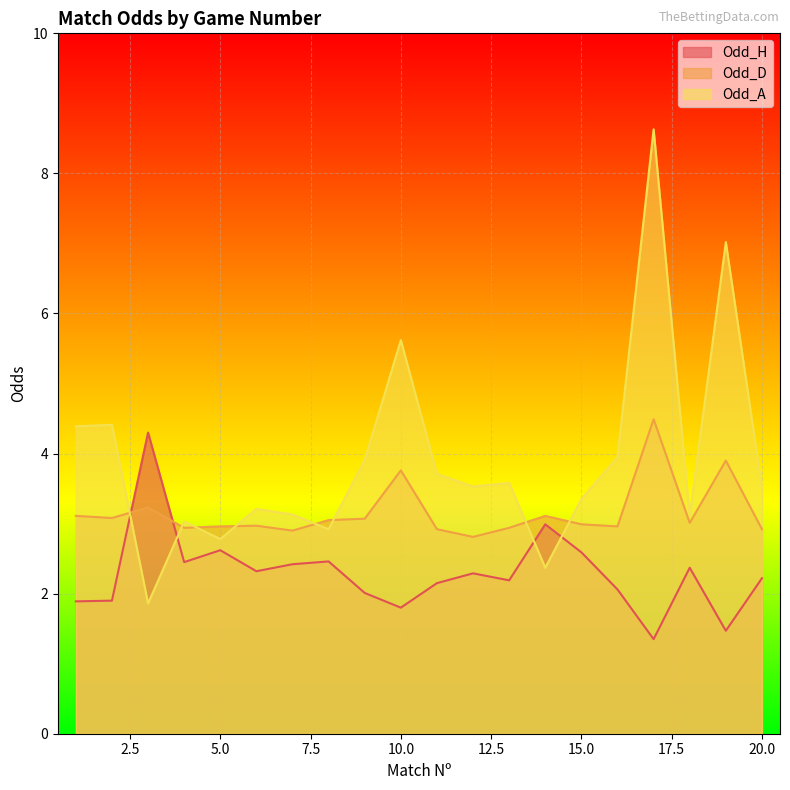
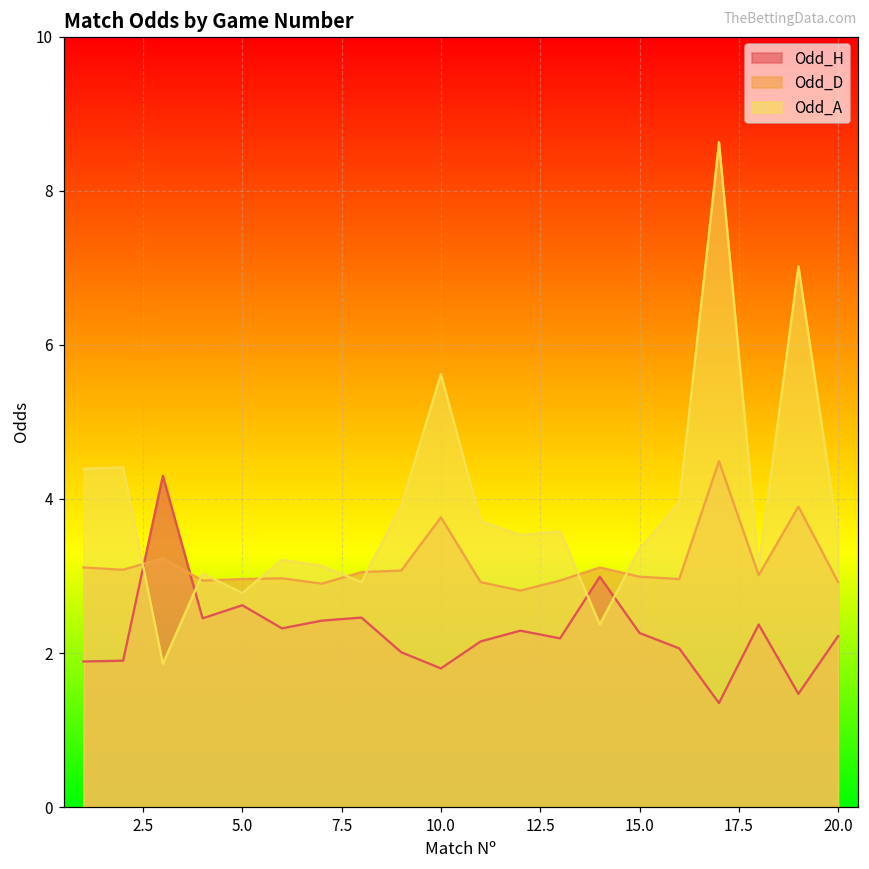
Odd_H, 15.0: 2.6 -> 2.3
